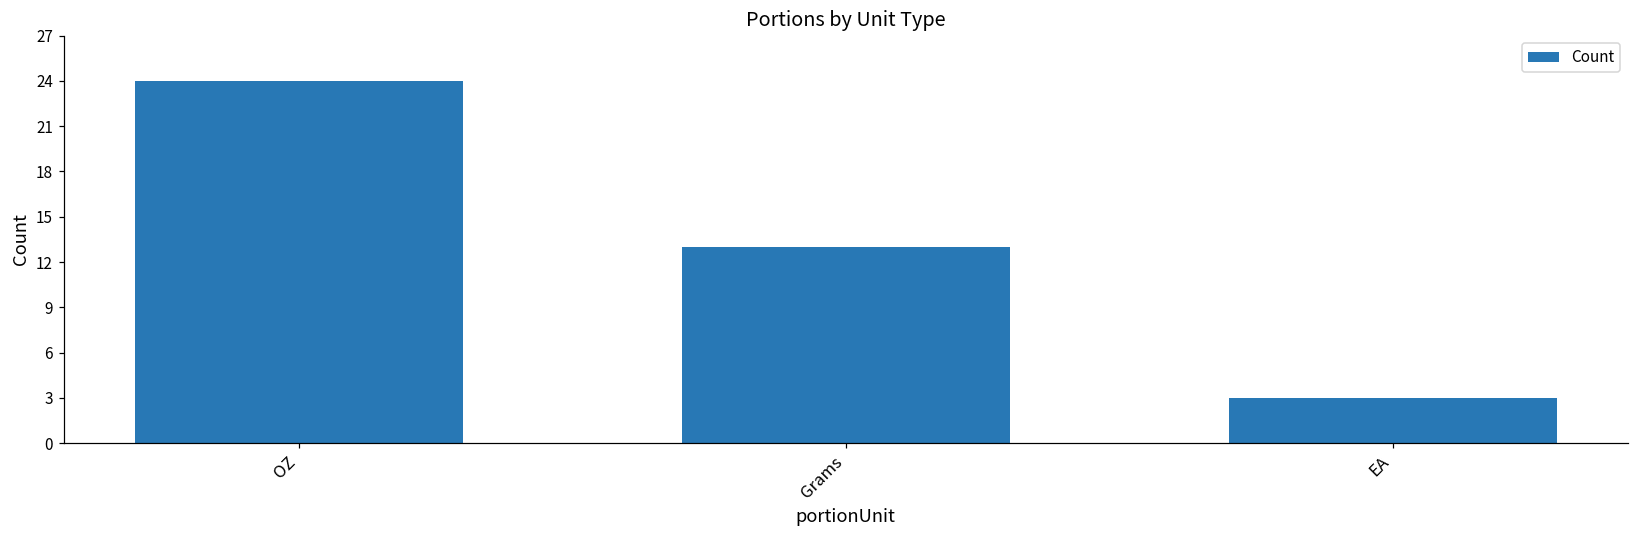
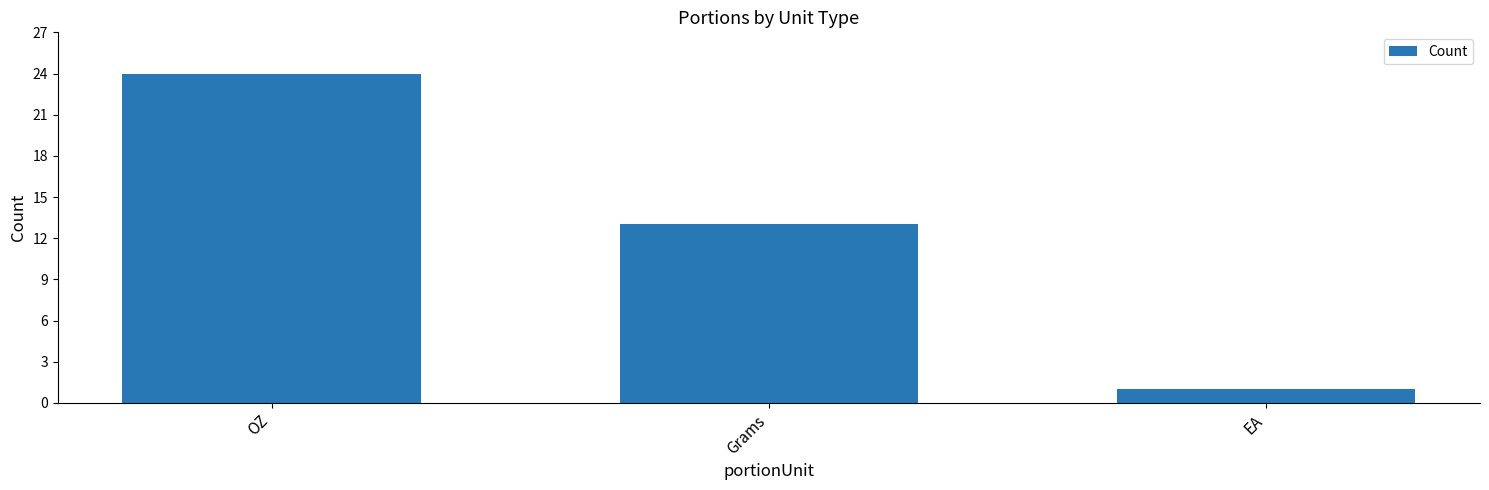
EA: 3 -> 1
